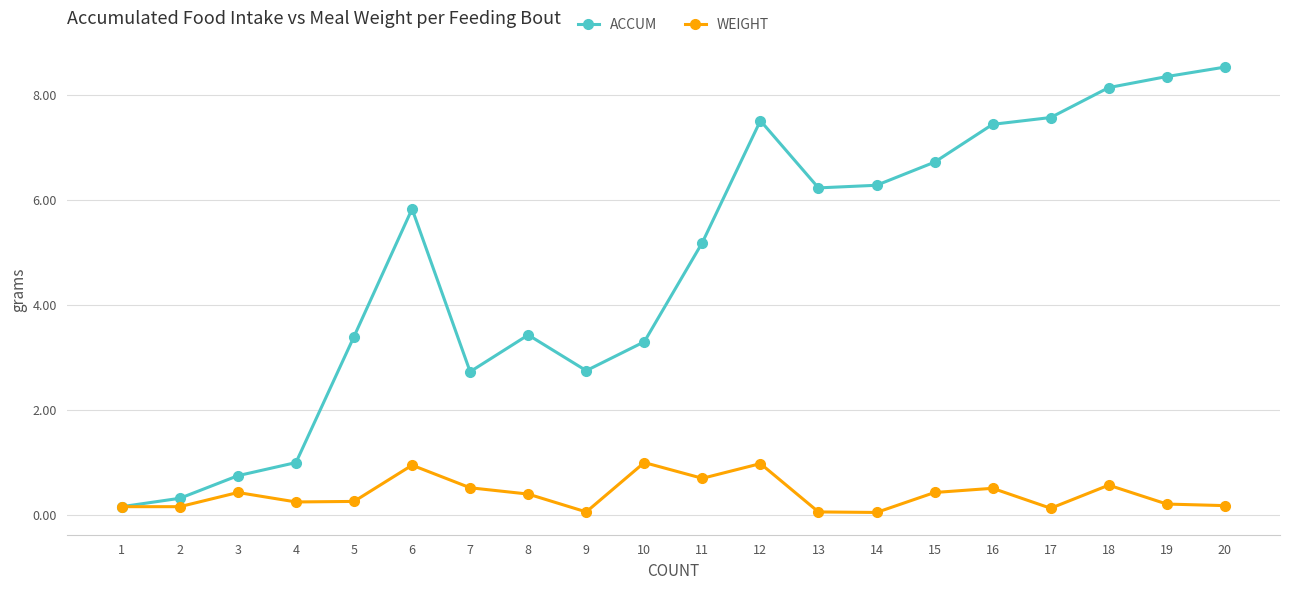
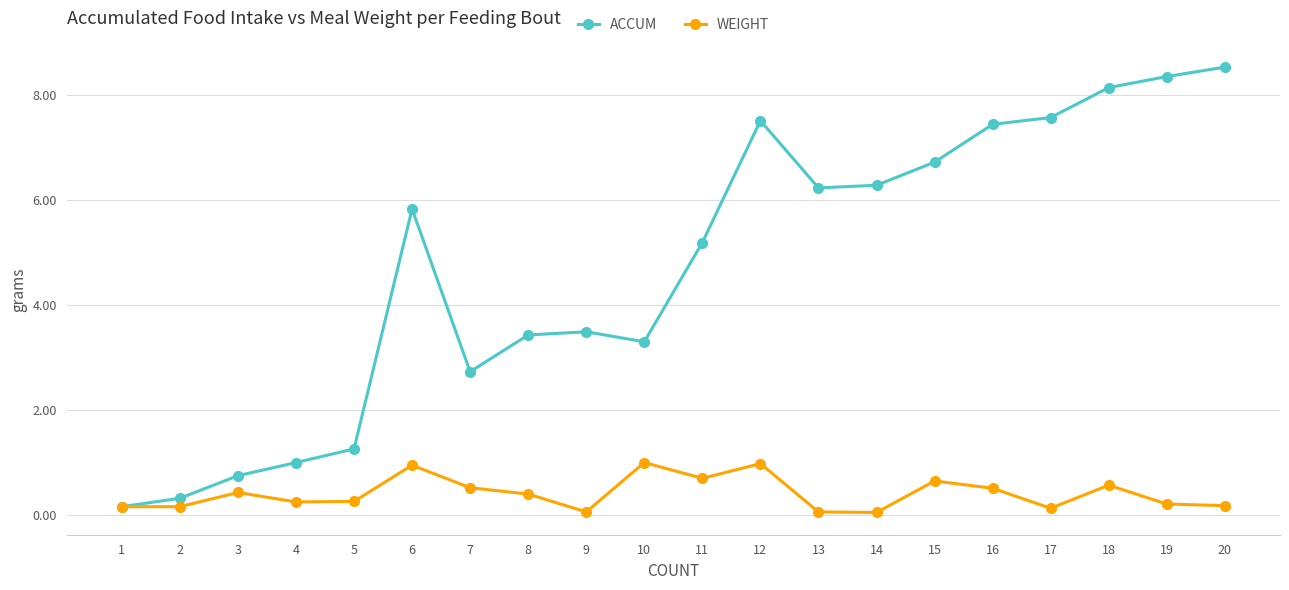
ACCUM, 5: 3.4 -> 1.3
ACCUM, 9: 2.8 -> 3.5
WEIGHT, 15: 0.4 -> 0.7
